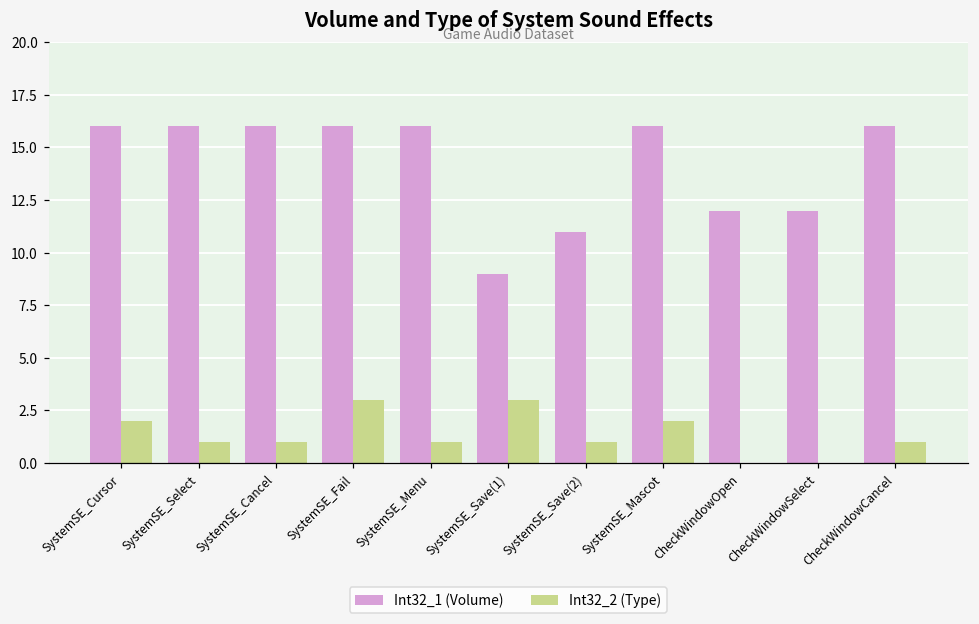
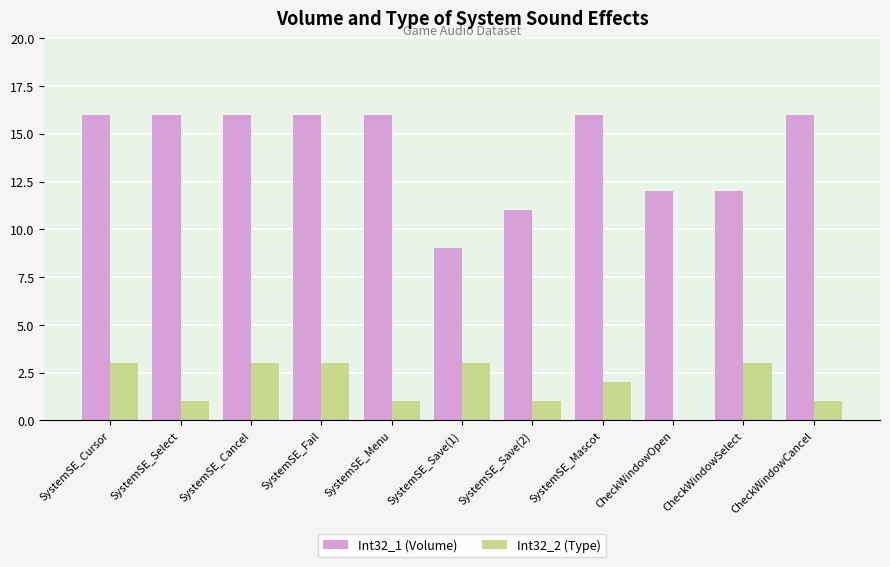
Int32_2 (Type), SystemSE_Cursor: 2 -> 3
Int32_2 (Type), SystemSE_Cancel: 1 -> 3
Int32_2 (Type), CheckWindowSelect: 0 -> 3
